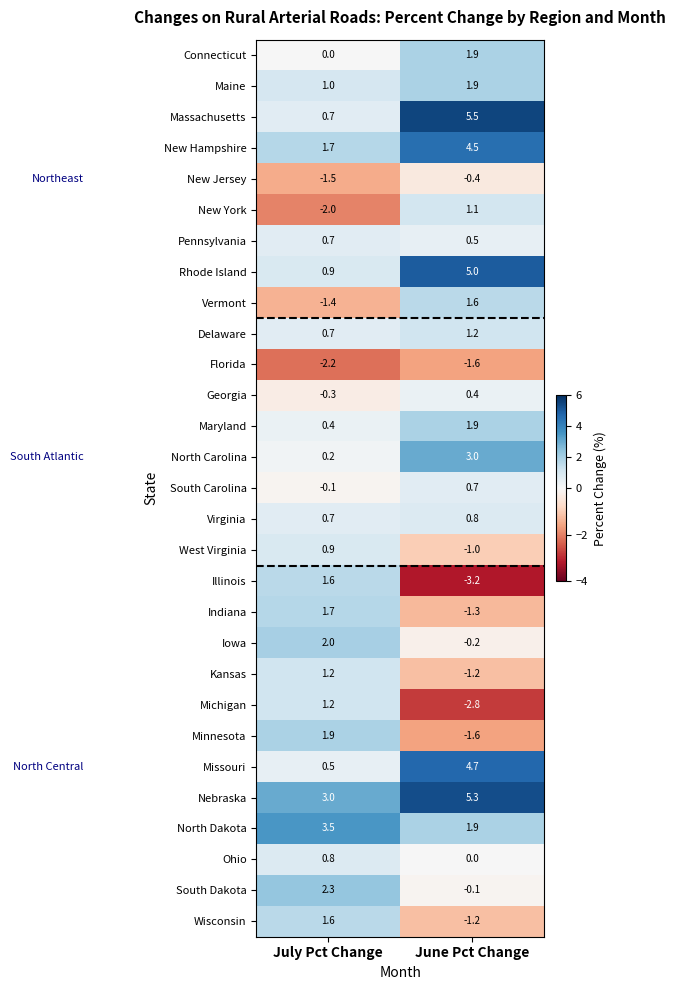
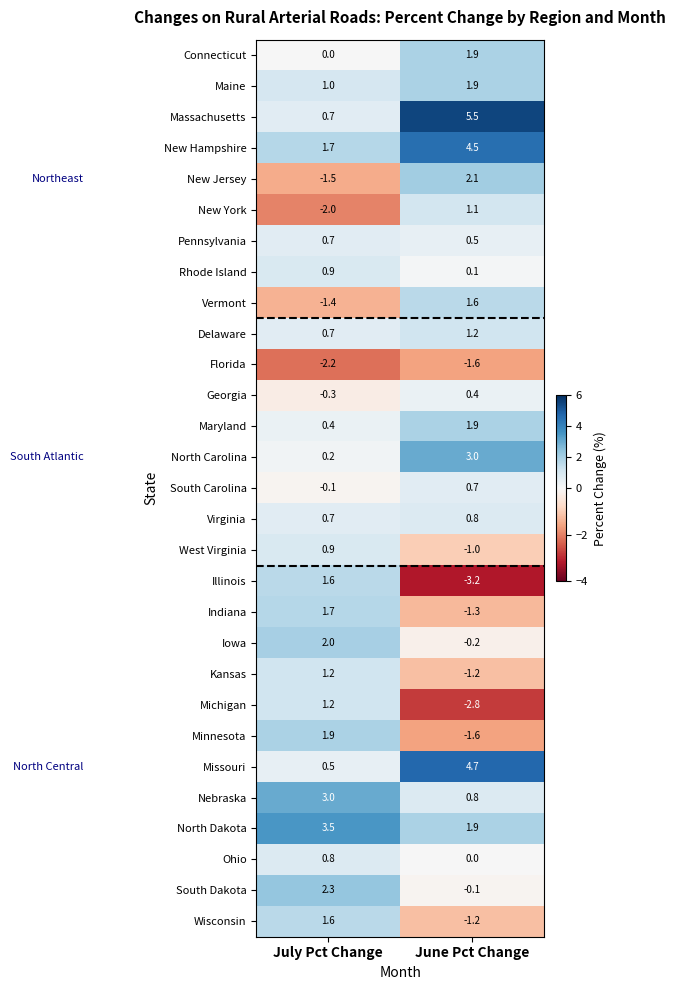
New Jersey, June Pct Change: -0.4 -> 2.1
Rhode Island, June Pct Change: 5.0 -> 0.1
Nebraska, June Pct Change: 5.3 -> 0.8
